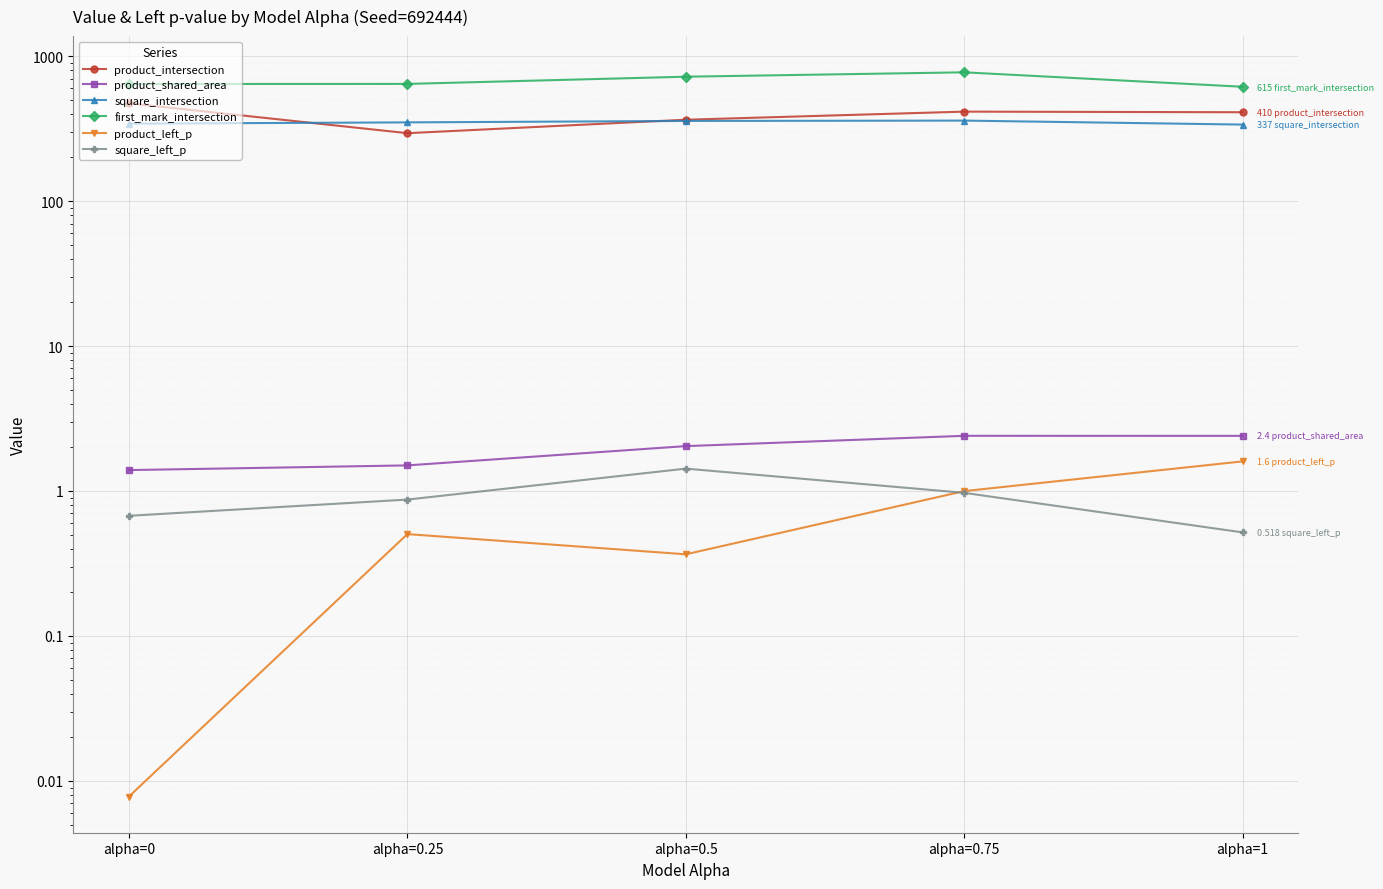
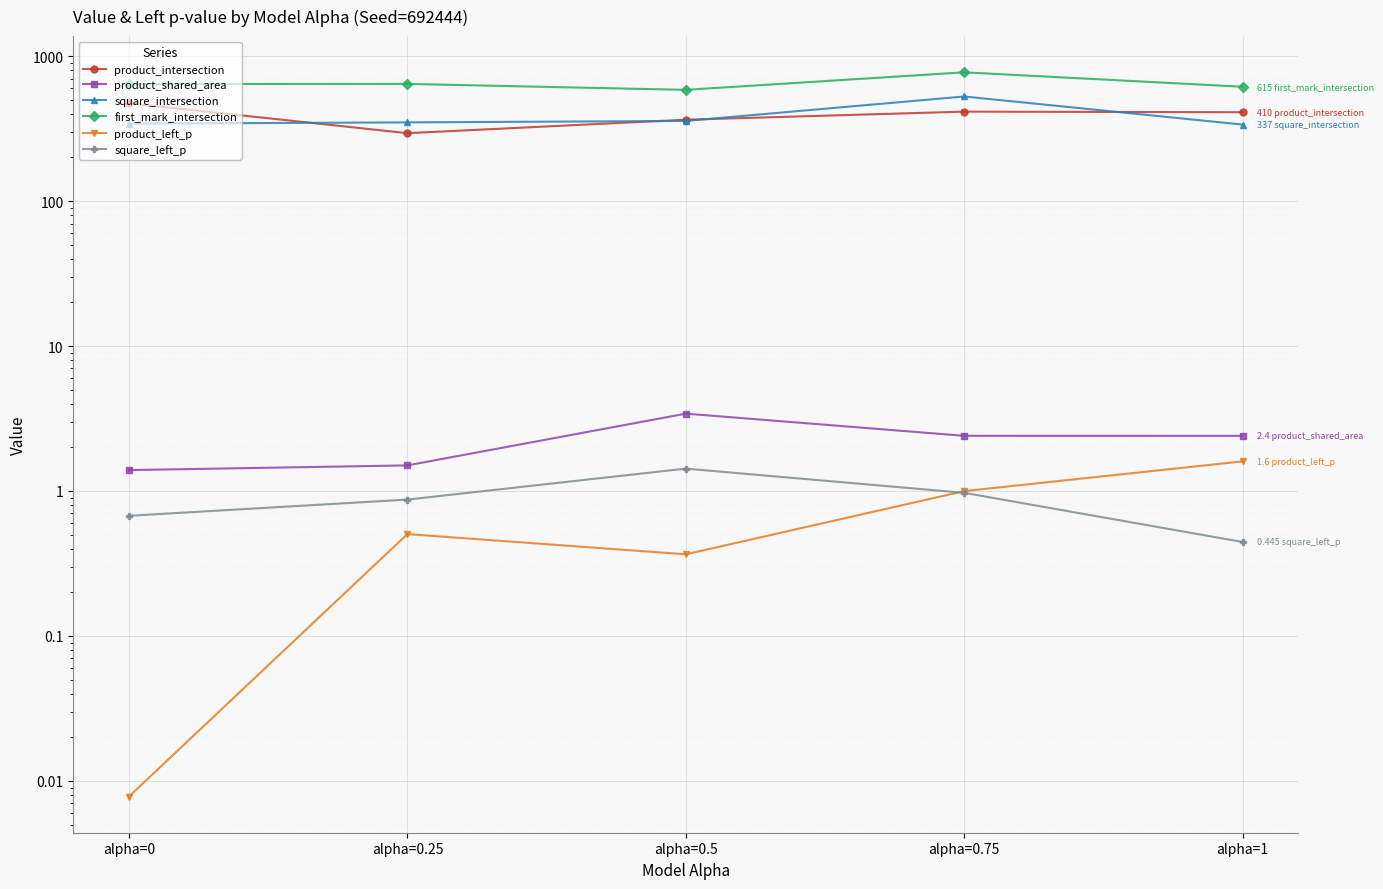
product_shared_area, alpha=0.5: 2.0 -> 3.4
first_mark_intersection, alpha=0.5: 700 -> 590
square_intersection, alpha=0.75: 360 -> 530
square_left_p, alpha=1: 0.518 -> 0.445
